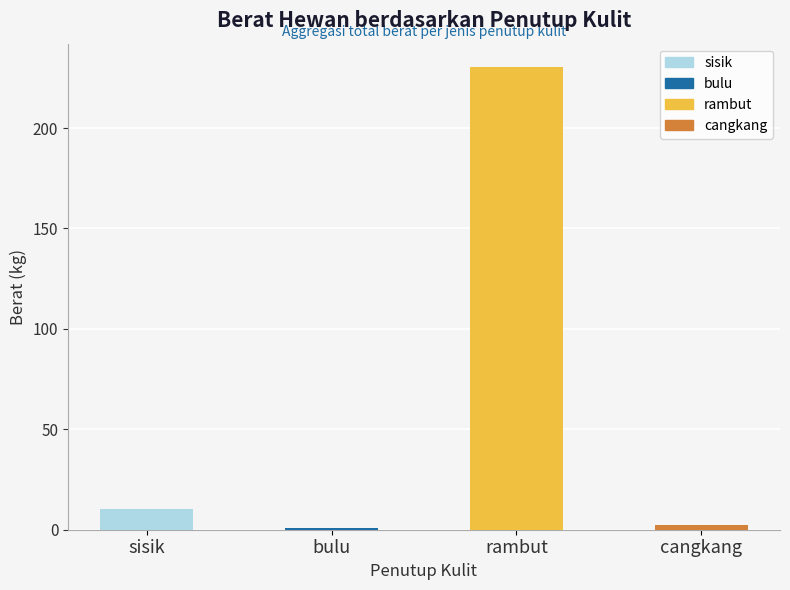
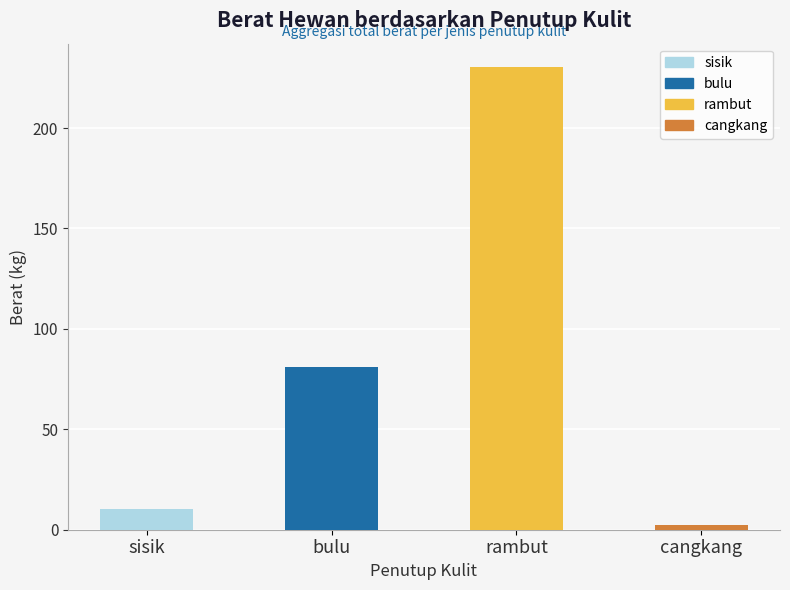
bulu: 1 -> 81
